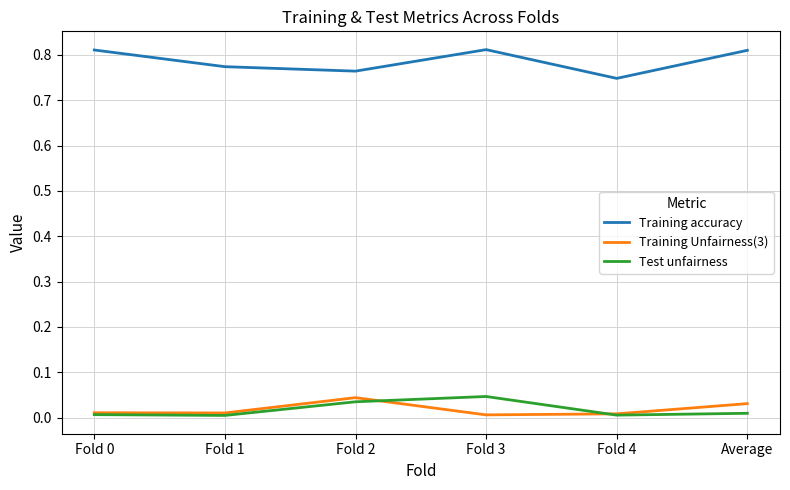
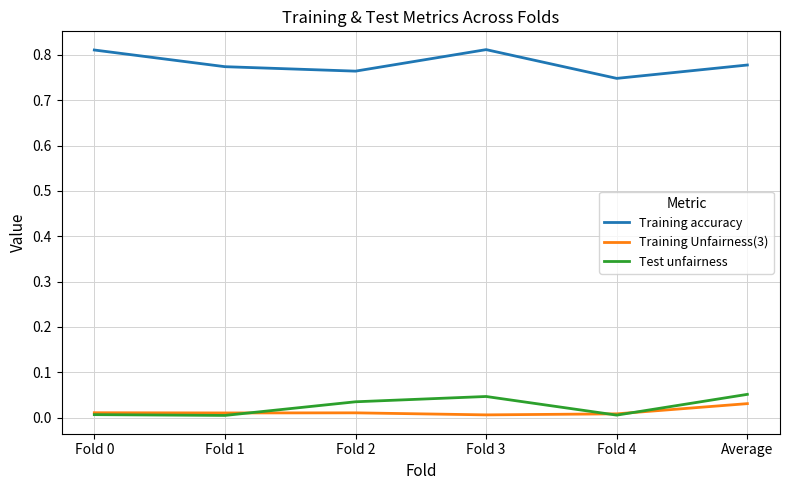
Training Unfairness(3), Fold 2: 0.04 -> 0.01
Training accuracy, Average: 0.81 -> 0.78
Test unfairness, Average: 0.01 -> 0.05
